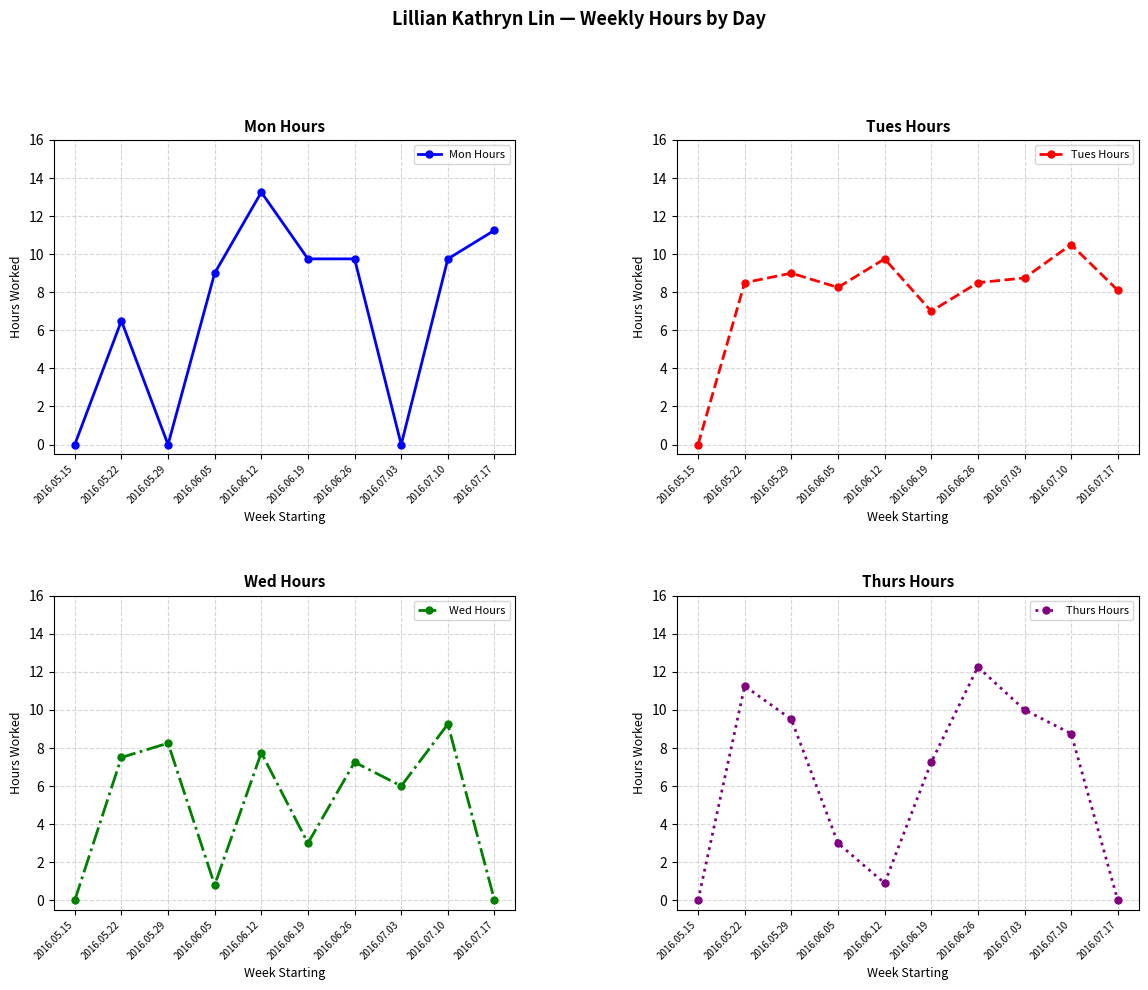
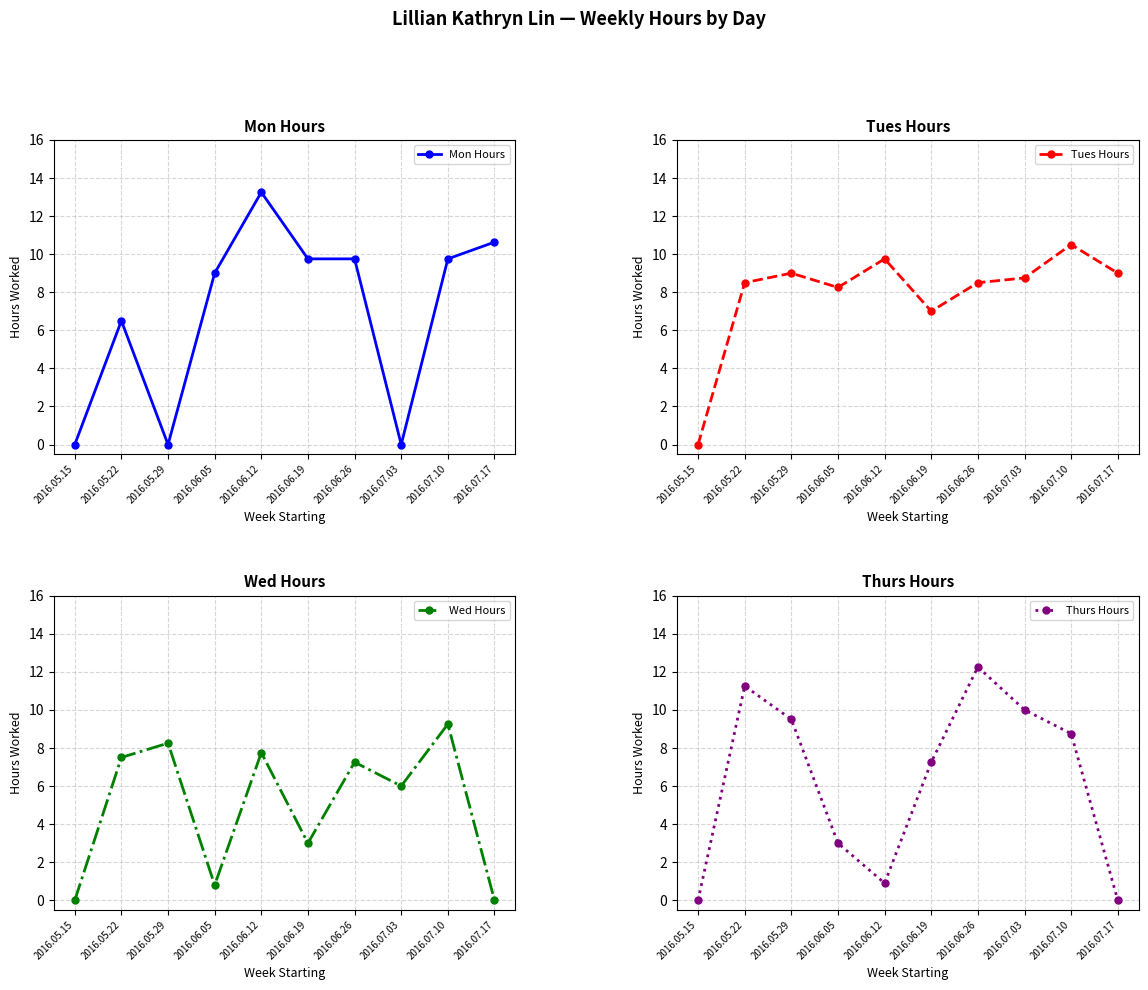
Mon Hours, 2016.07.17: 11.3 -> 10.6
Tues Hours, 2016.07.17: 8.1 -> 9.0
